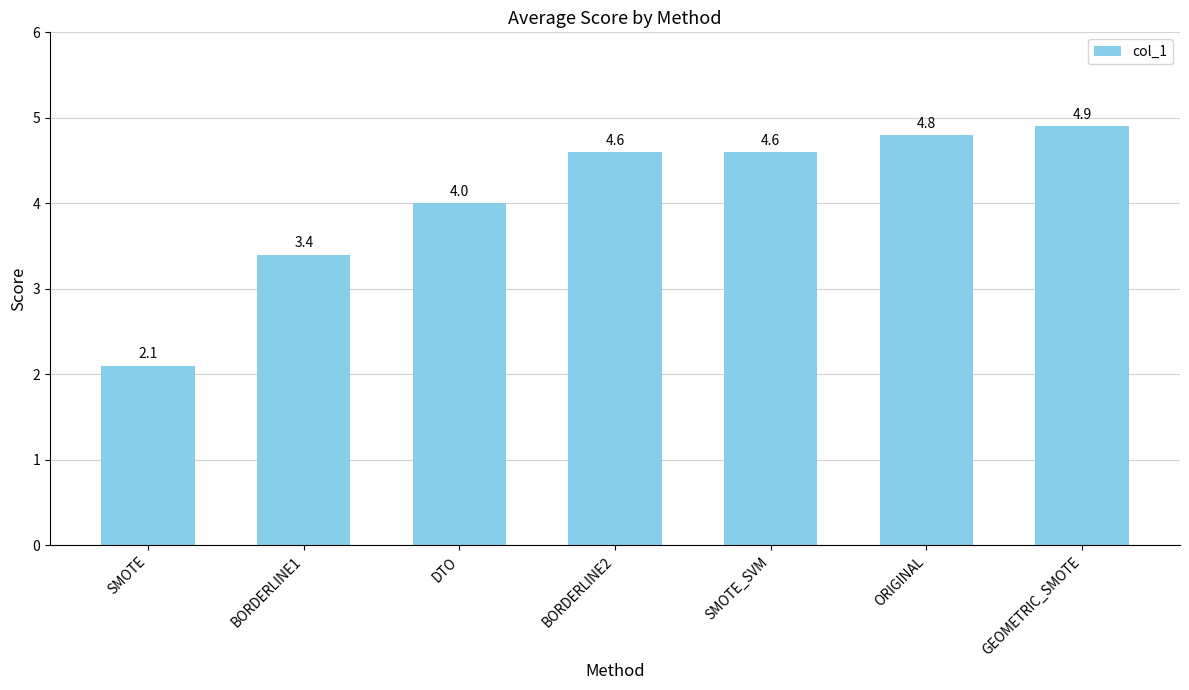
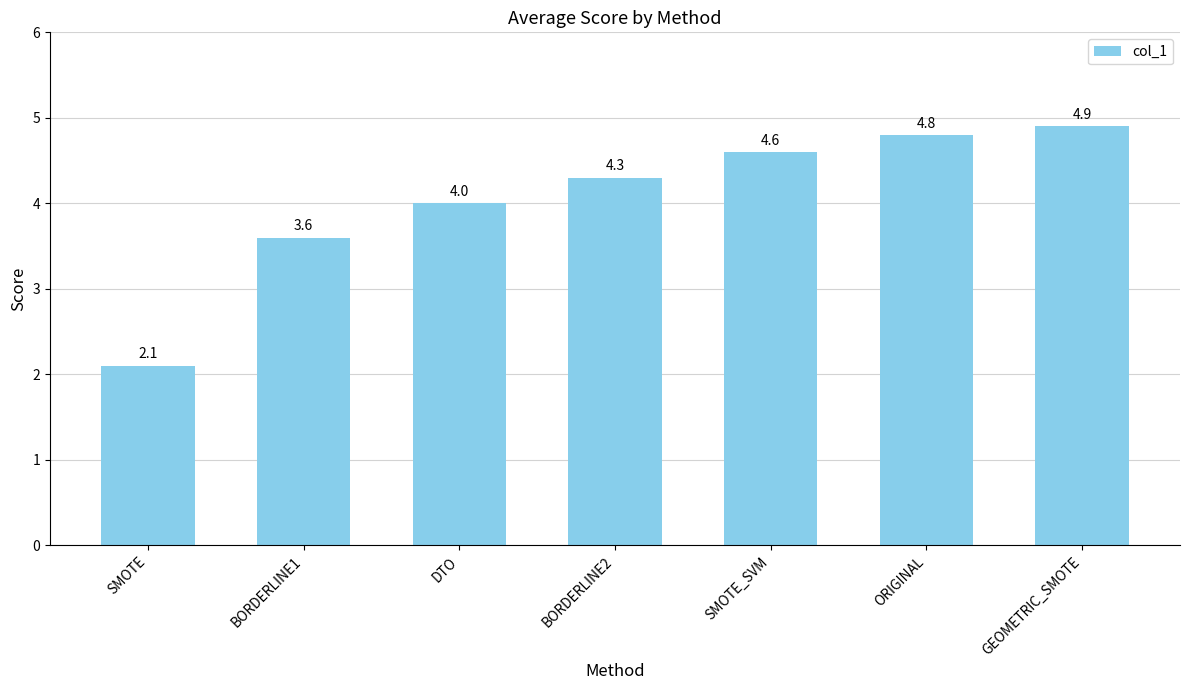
BORDERLINE1: 3.4 -> 3.6
BORDERLINE2: 4.6 -> 4.3
